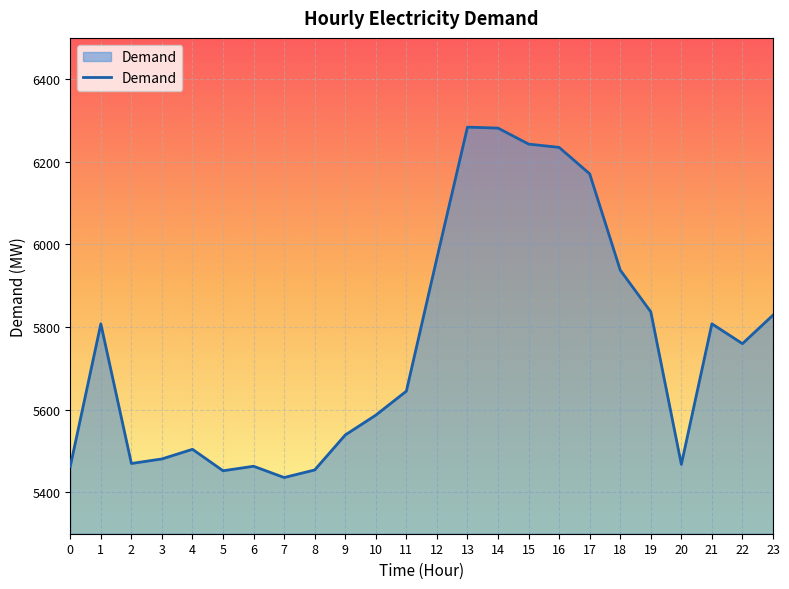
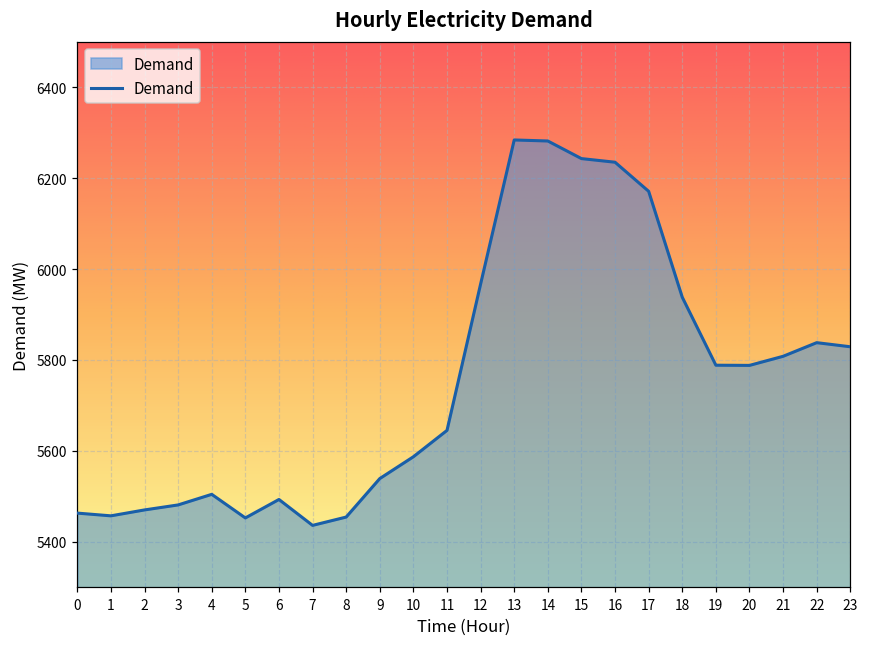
1: 5810 -> 5460
6: 5460 -> 5490
19: 5840 -> 5790
20: 5470 -> 5790
22: 5760 -> 5840
